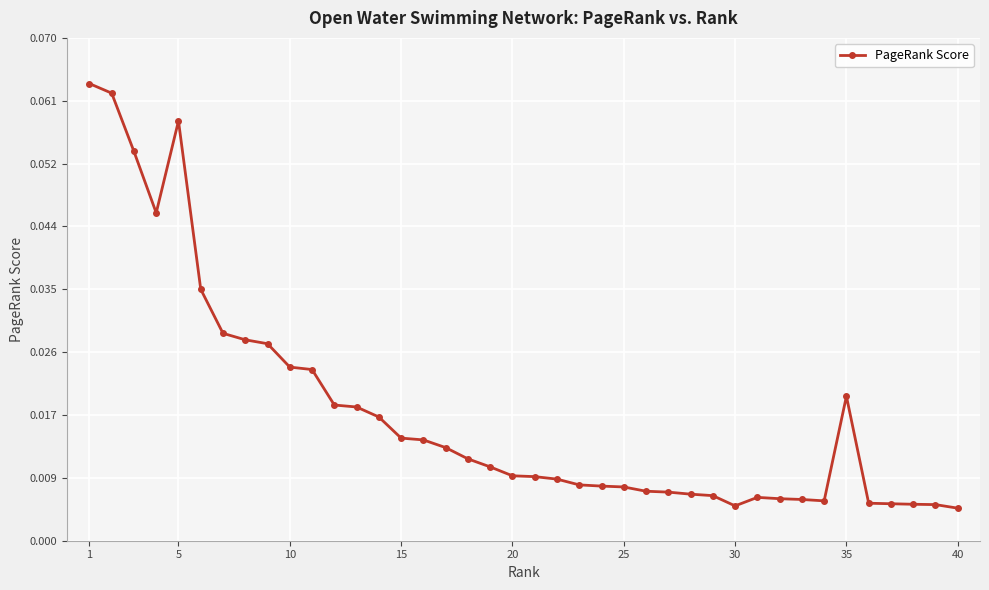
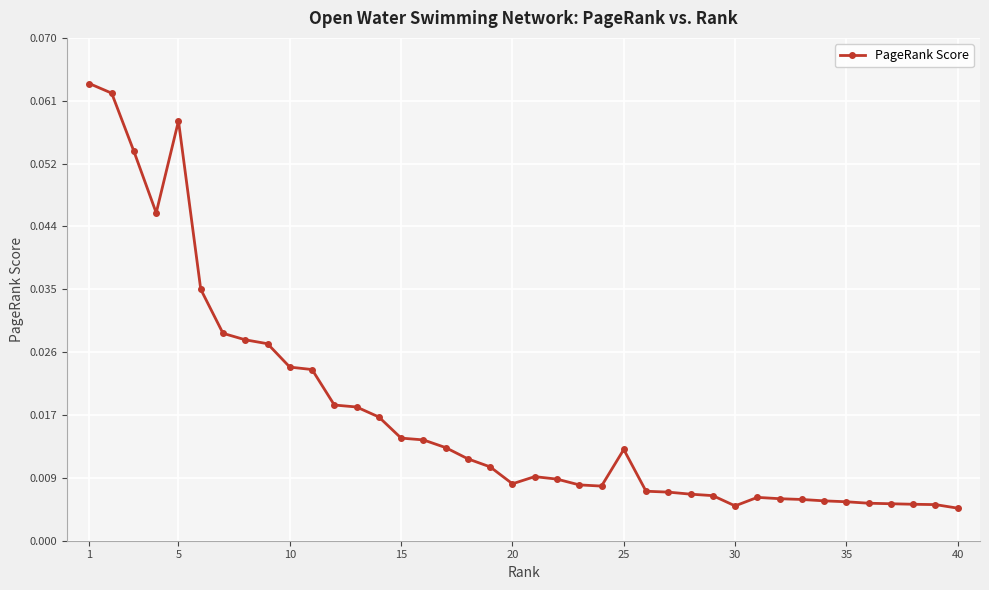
20: 0.009 -> 0.008
25: 0.007 -> 0.013
35: 0.020 -> 0.005
